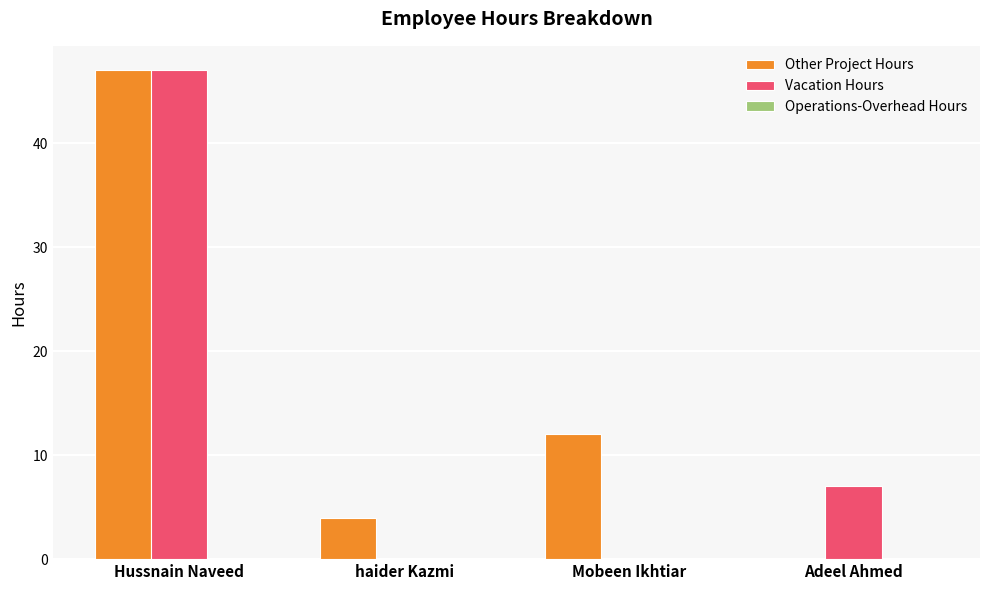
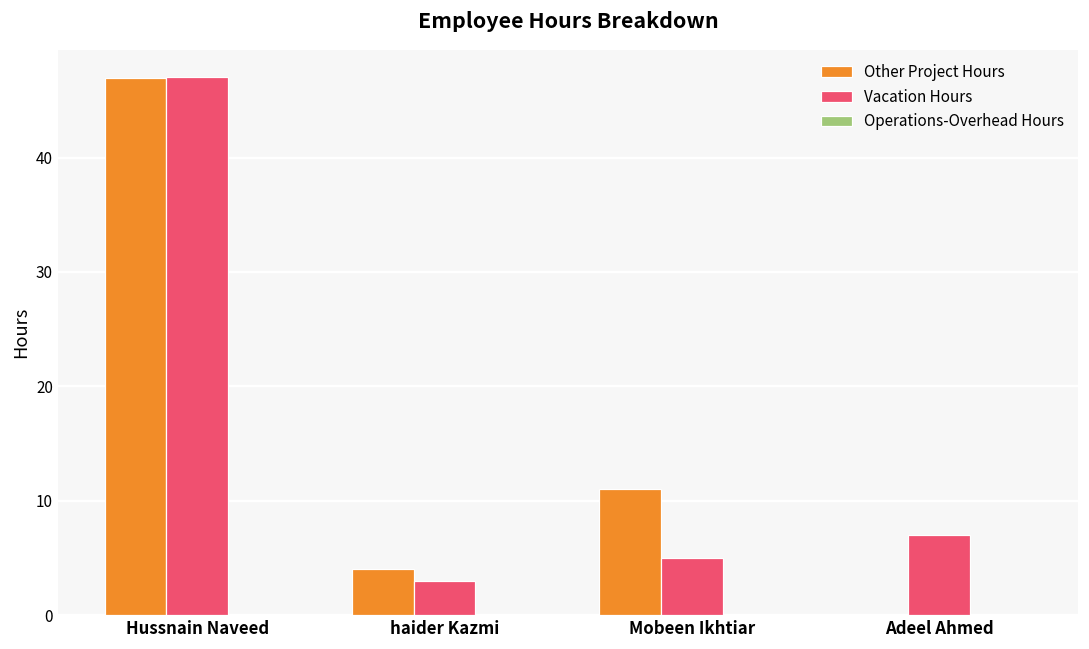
Vacation Hours, haider Kazmi: 0 -> 3
Other Project Hours, Mobeen Ikhtiar: 12 -> 11
Vacation Hours, Mobeen Ikhtiar: 0 -> 5
